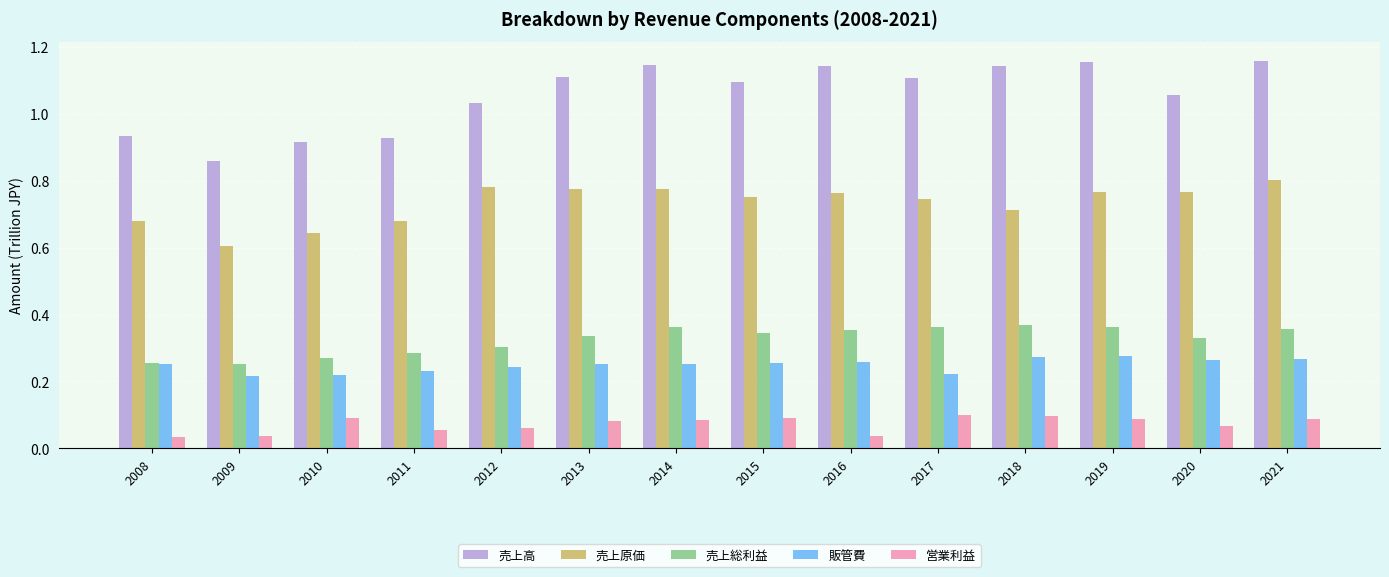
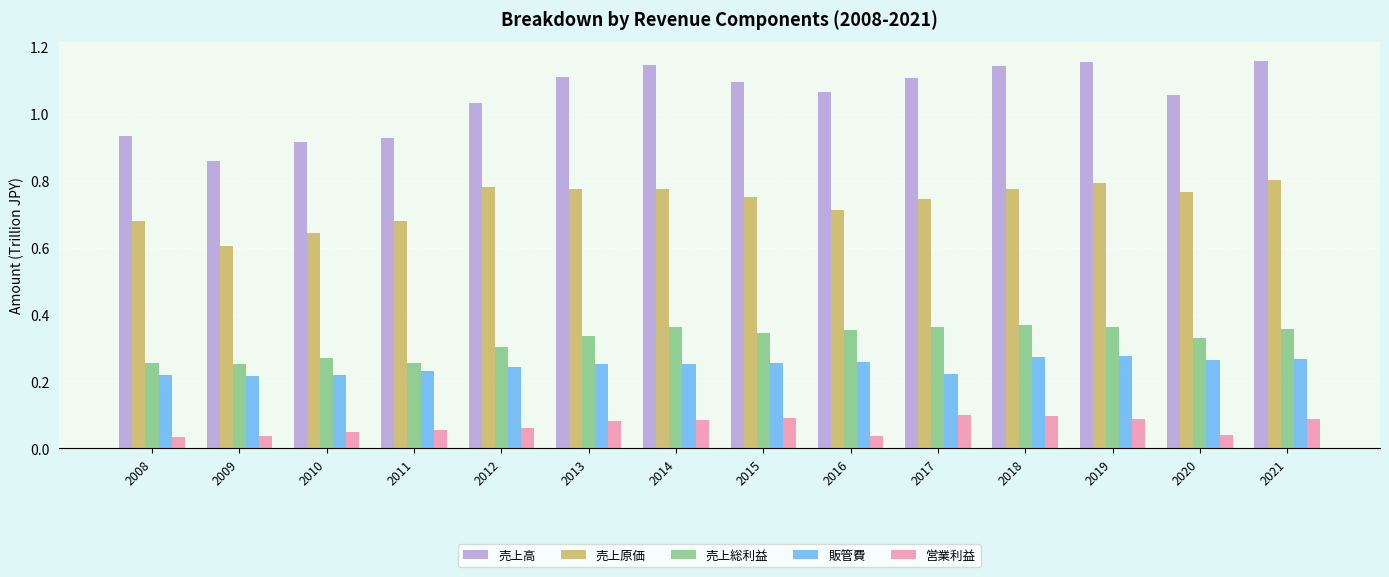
販管費, 2008: 0.25 -> 0.22
営業利益, 2010: 0.09 -> 0.05
売上総利益, 2011: 0.29 -> 0.26
売上高, 2016: 1.14 -> 1.07
売上原価, 2016: 0.76 -> 0.71
売上原価, 2018: 0.71 -> 0.77
売上原価, 2019: 0.77 -> 0.79
営業利益, 2020: 0.07 -> 0.04
